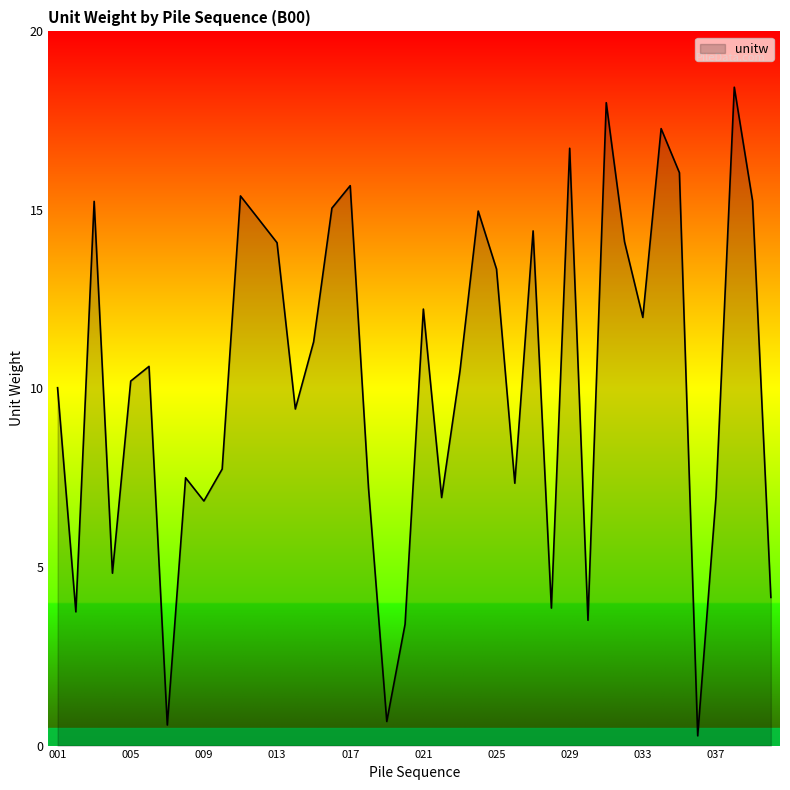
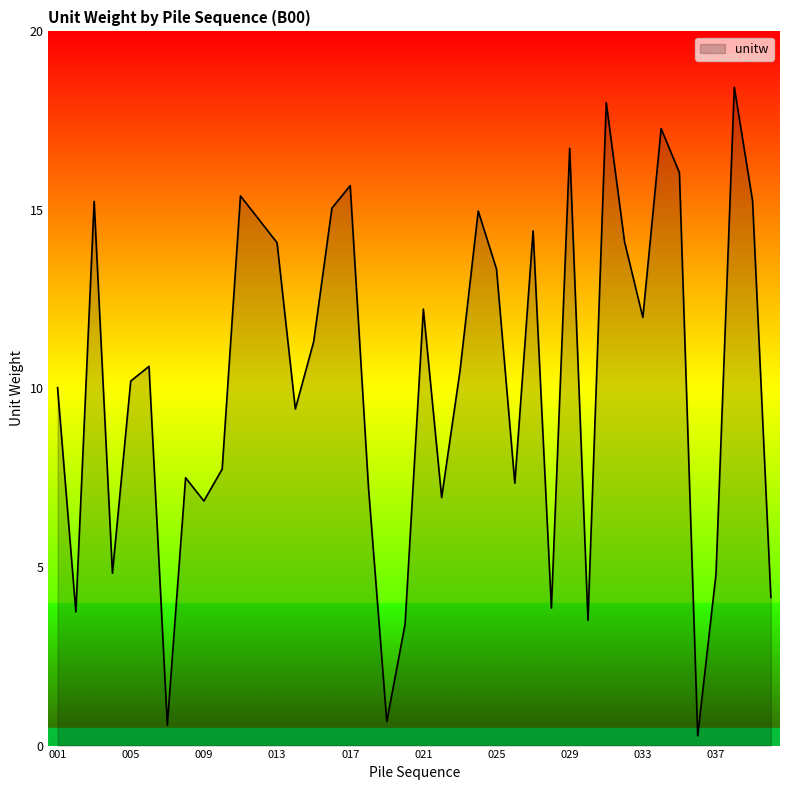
037: 7.0 -> 4.8
